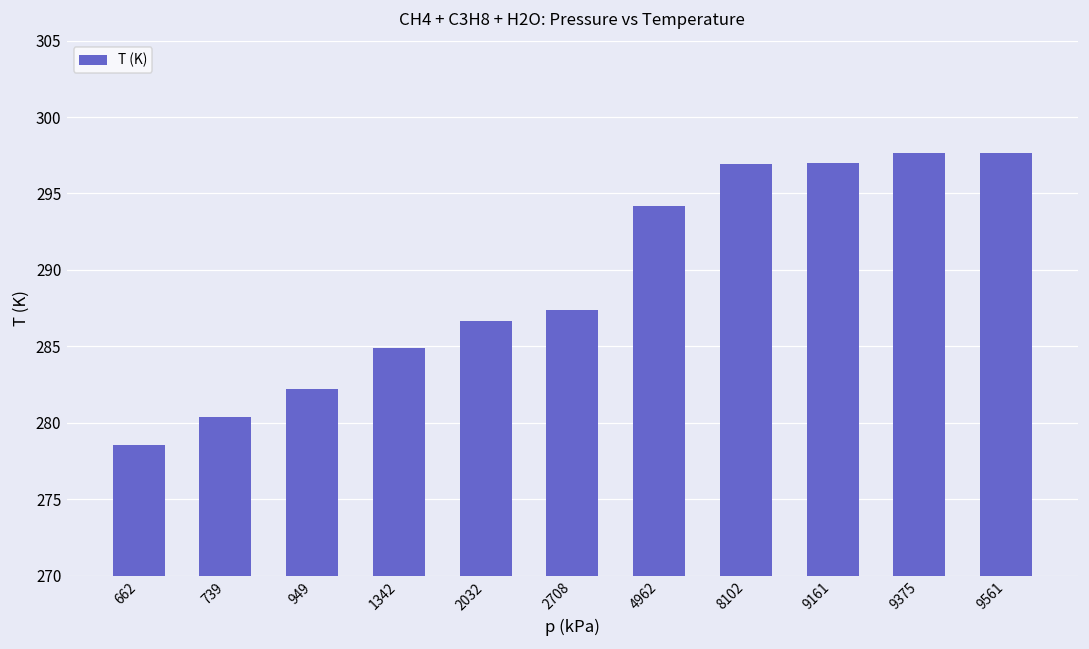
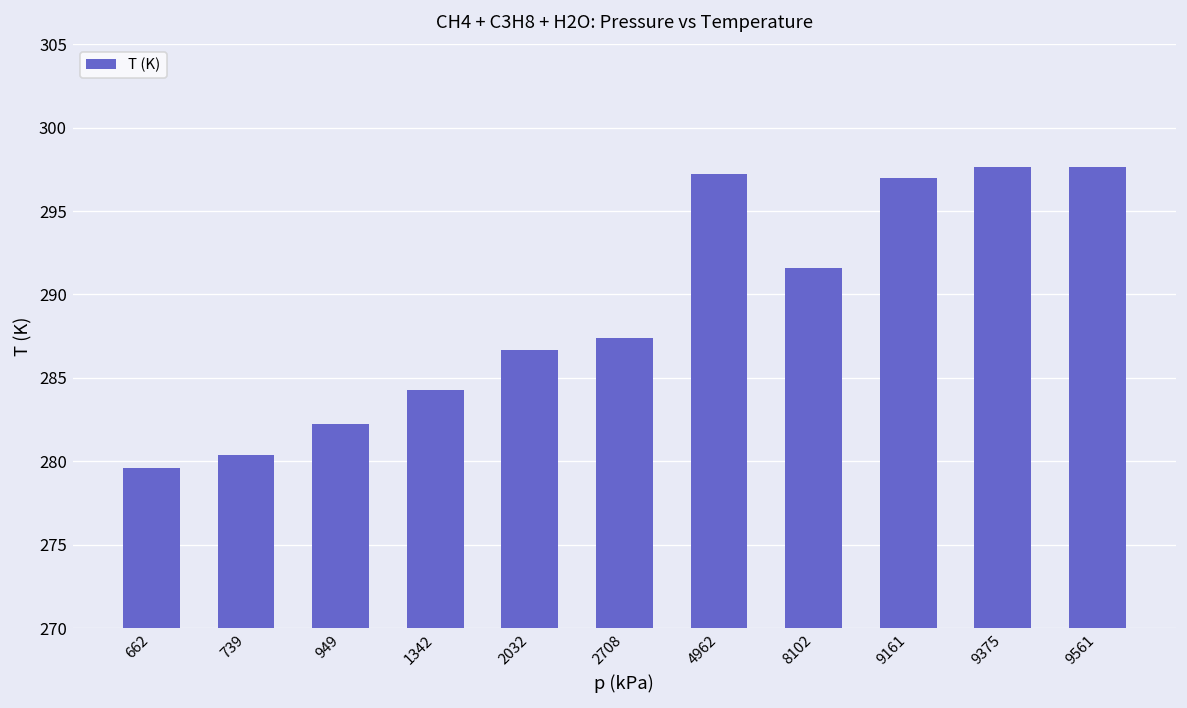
662: 278.6 -> 279.6
1342: 284.9 -> 284.3
4962: 294.2 -> 297.2
8102: 297.0 -> 291.6
